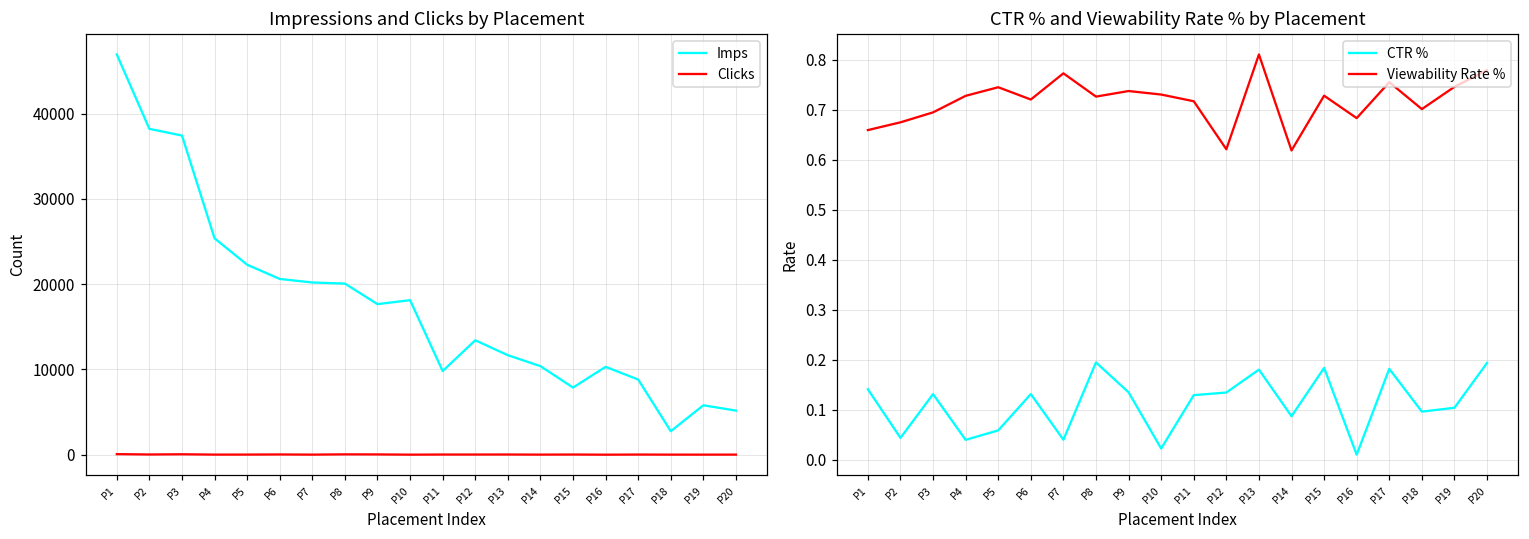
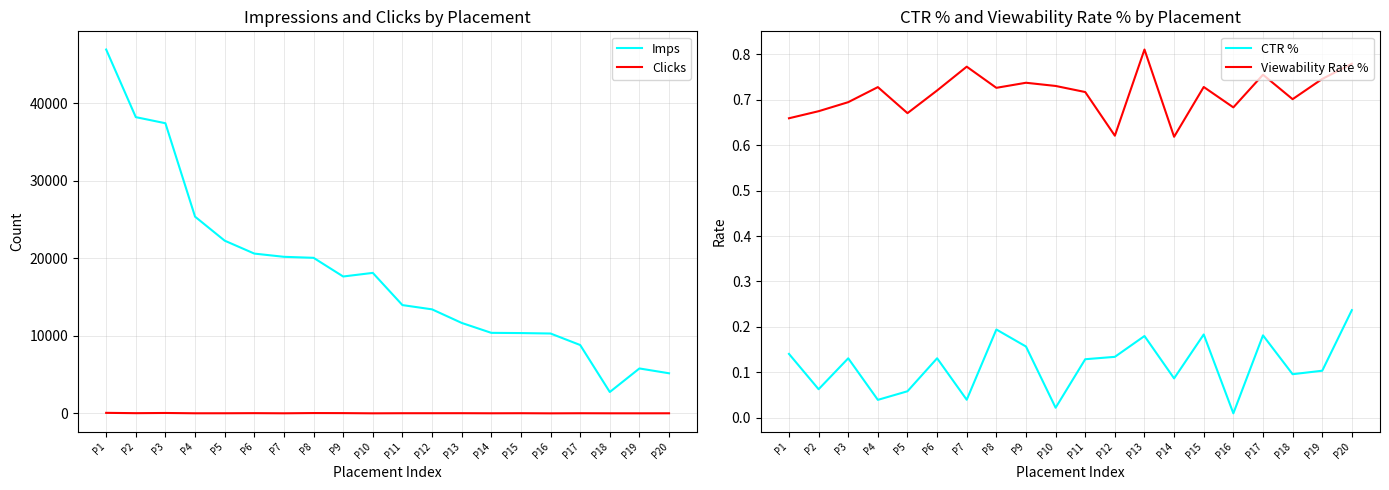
Impressions and Clicks by Placement, Imps, P11: 10000 -> 14000
Impressions and Clicks by Placement, Imps, P15: 8000 -> 10000
CTR % and Viewability Rate % by Placement, CTR %, P2: 0.04 -> 0.06
CTR % and Viewability Rate % by Placement, Viewability Rate %, P5: 0.75 -> 0.67
CTR % and Viewability Rate % by Placement, CTR %, P9: 0.13 -> 0.16
CTR % and Viewability Rate % by Placement, CTR %, P20: 0.19 -> 0.24
